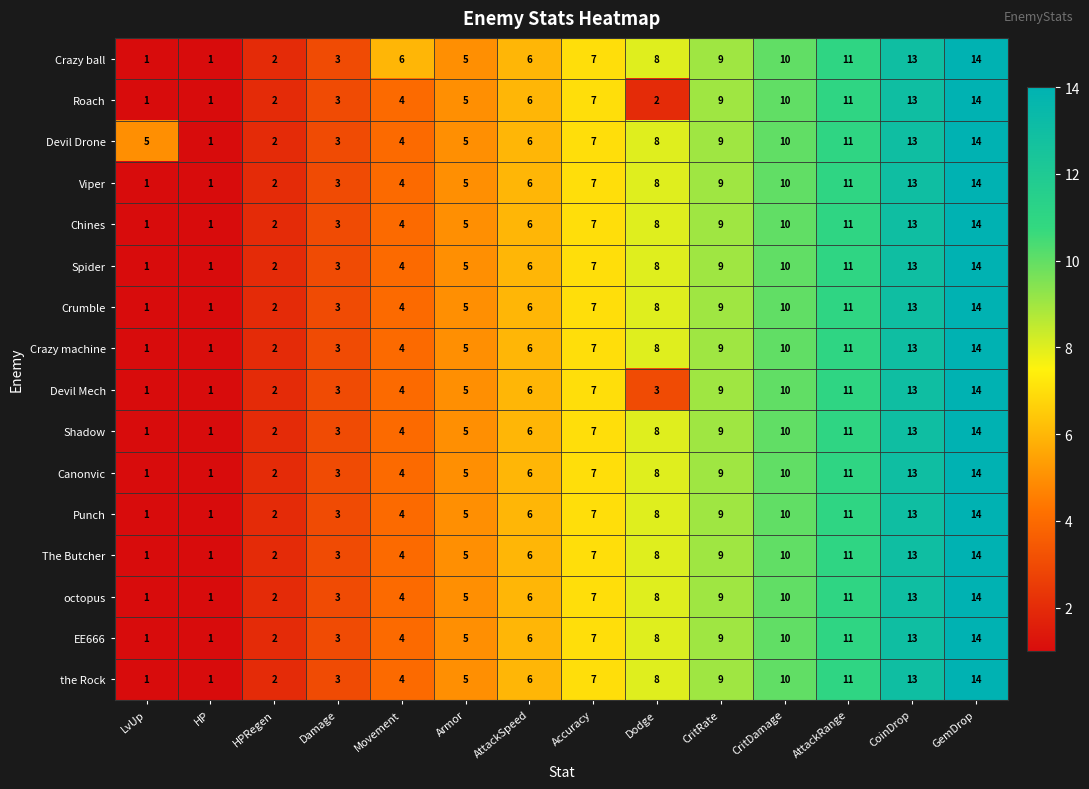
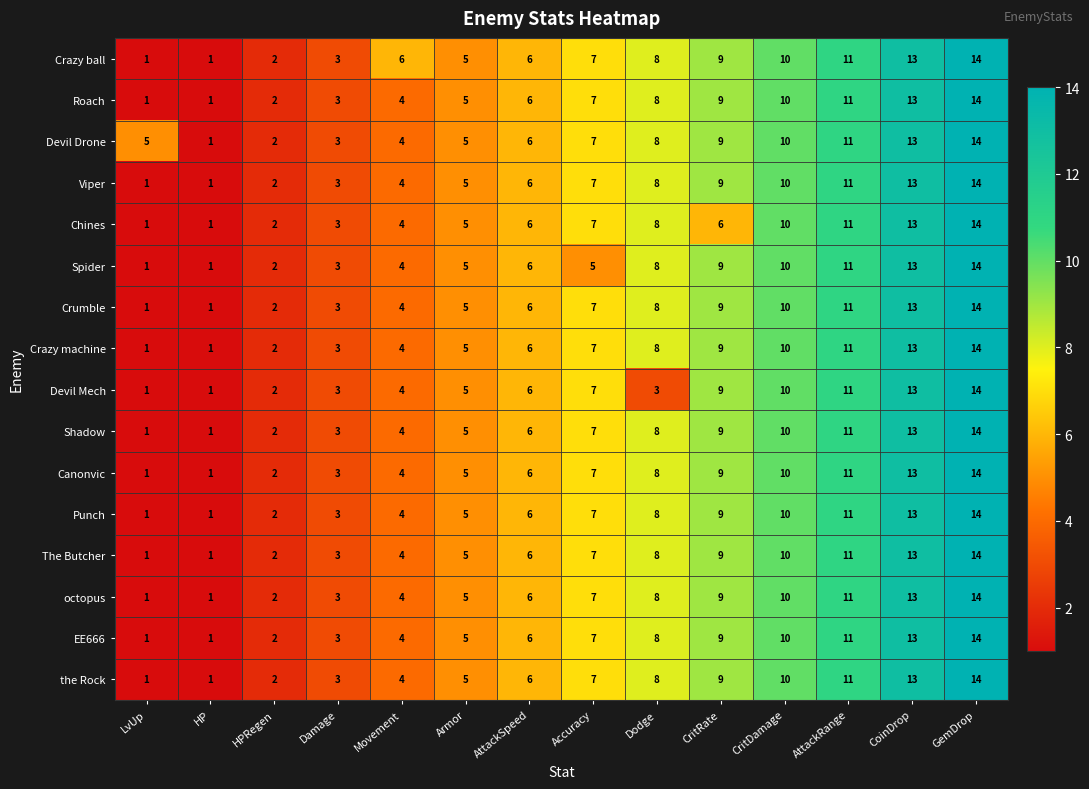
Roach, Dodge: 2 -> 8
Chines, CritRate: 9 -> 6
Spider, Accuracy: 7 -> 5
